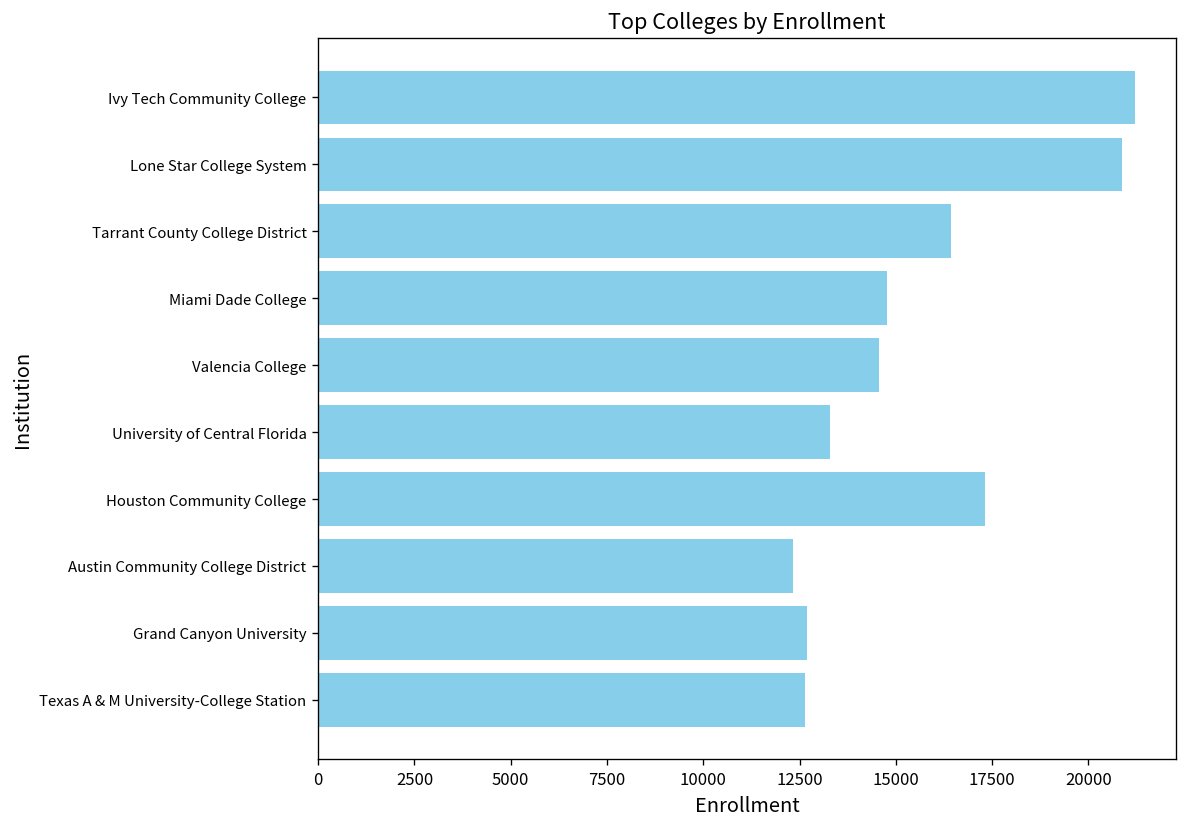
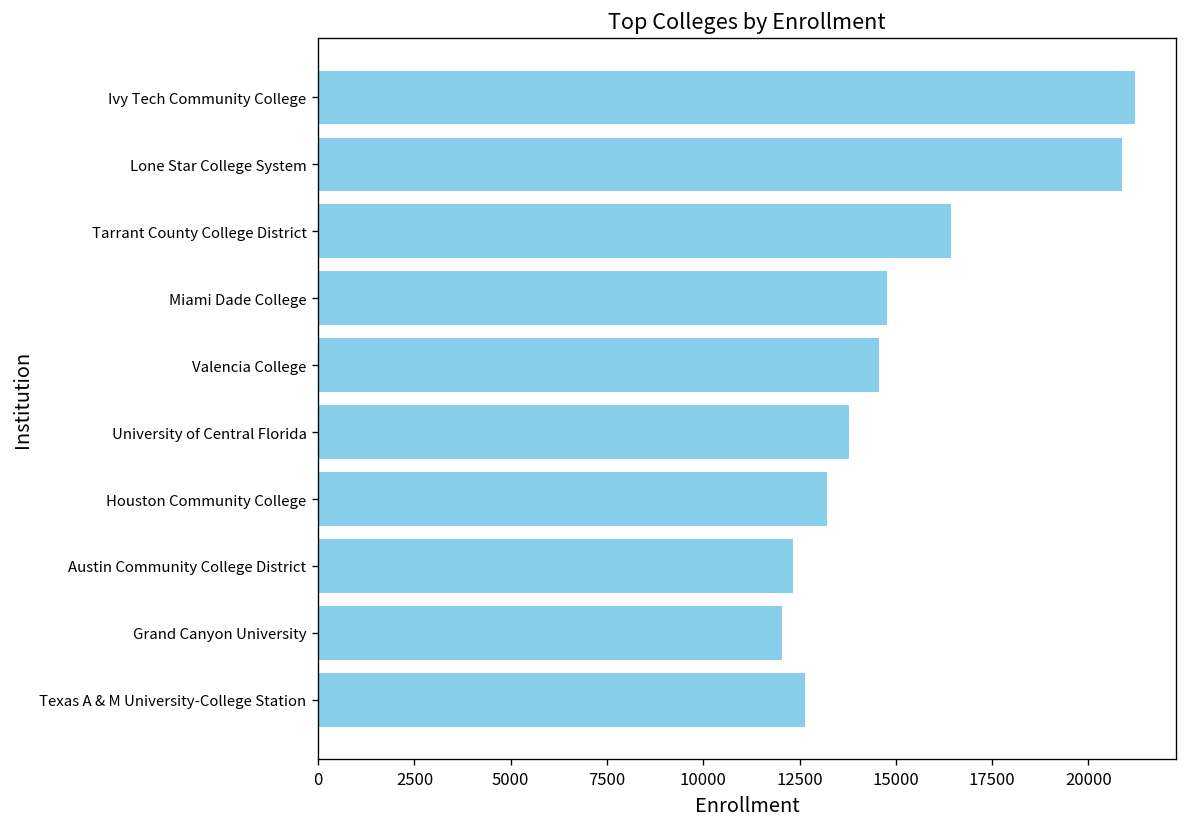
University of Central Florida: 13300 -> 13800
Houston Community College: 17300 -> 13200
Grand Canyon University: 12700 -> 12100
